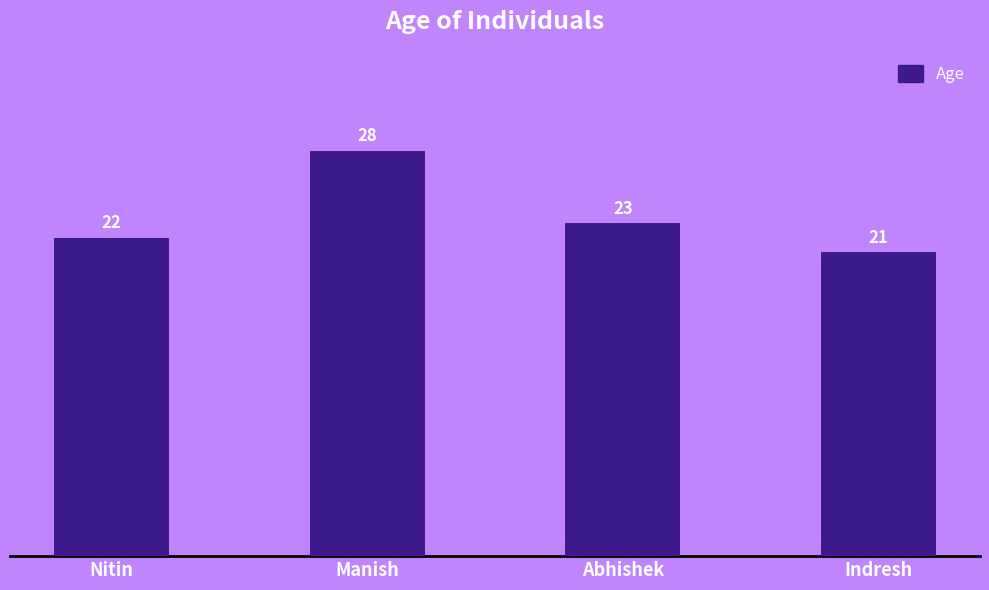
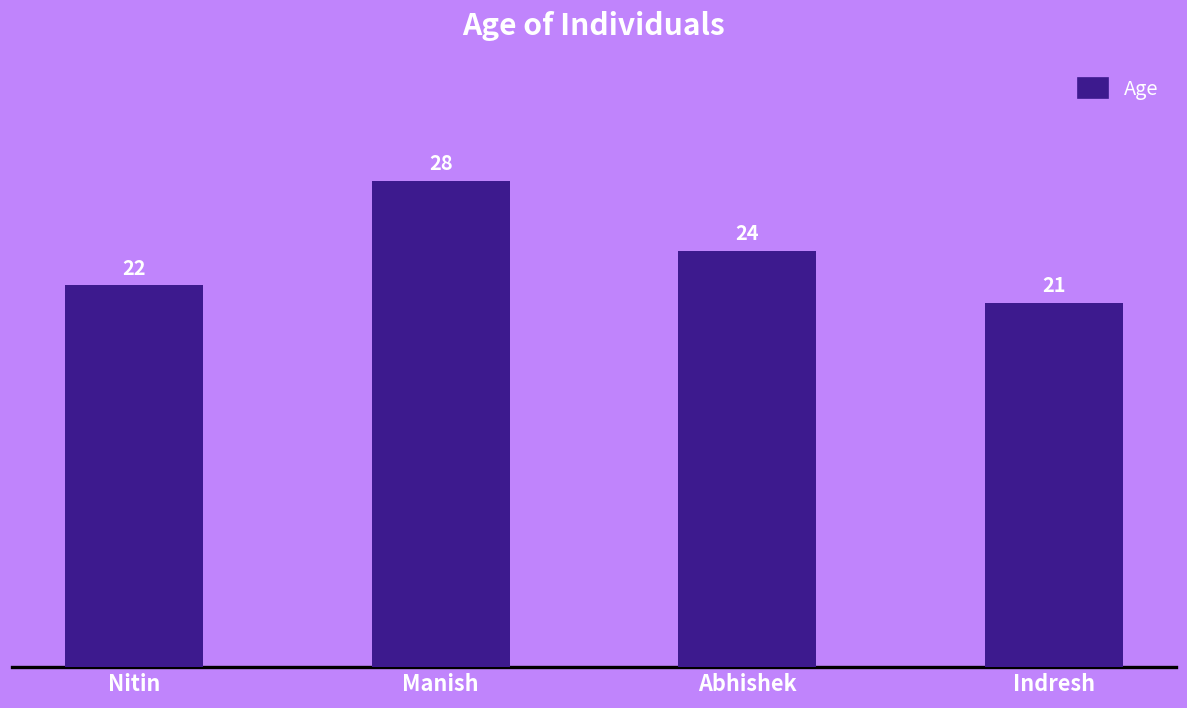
Abhishek: 23 -> 24
